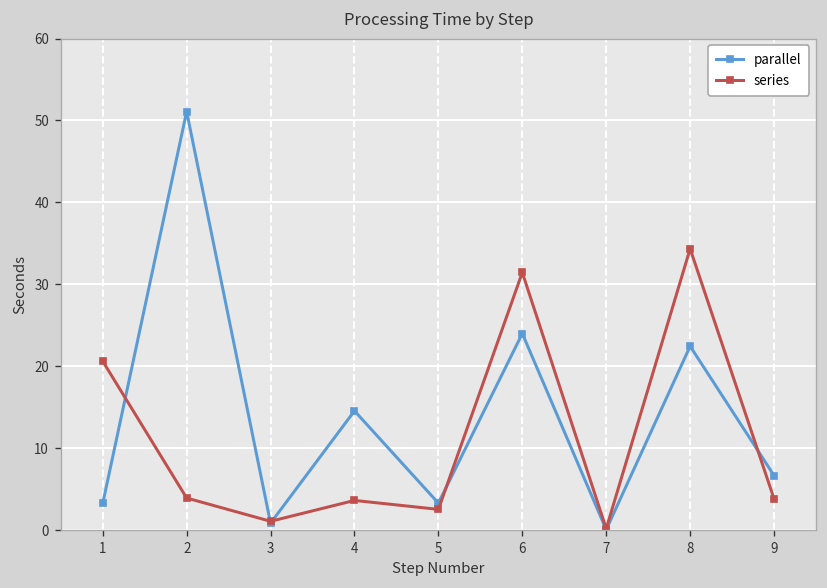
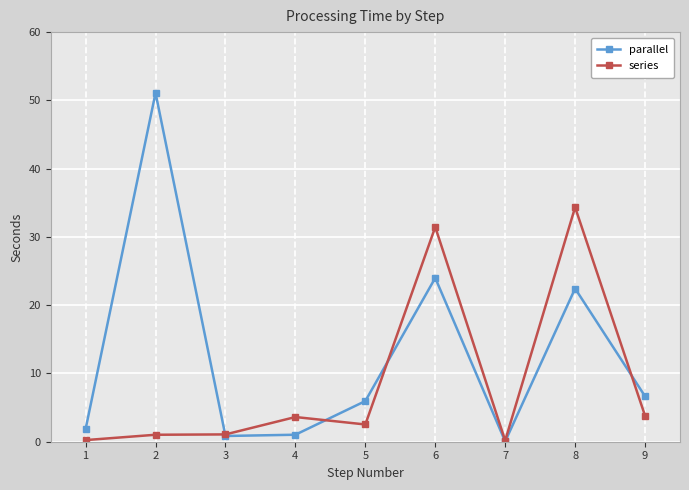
parallel, 1: 3 -> 2
series, 1: 21 -> 0
series, 2: 4 -> 1
parallel, 4: 15 -> 1
parallel, 5: 3 -> 6
